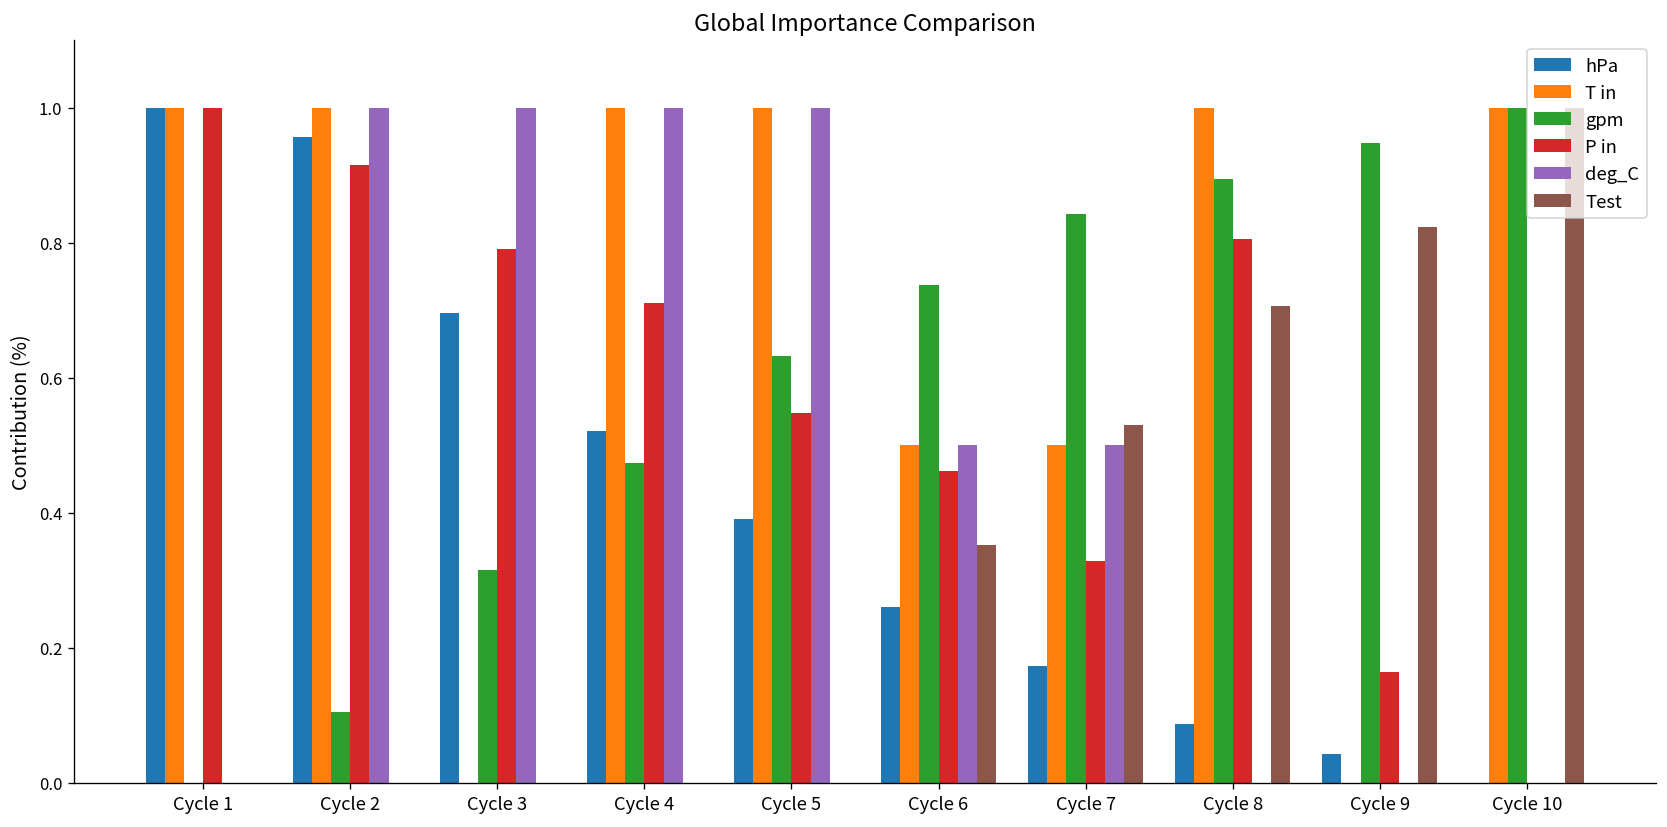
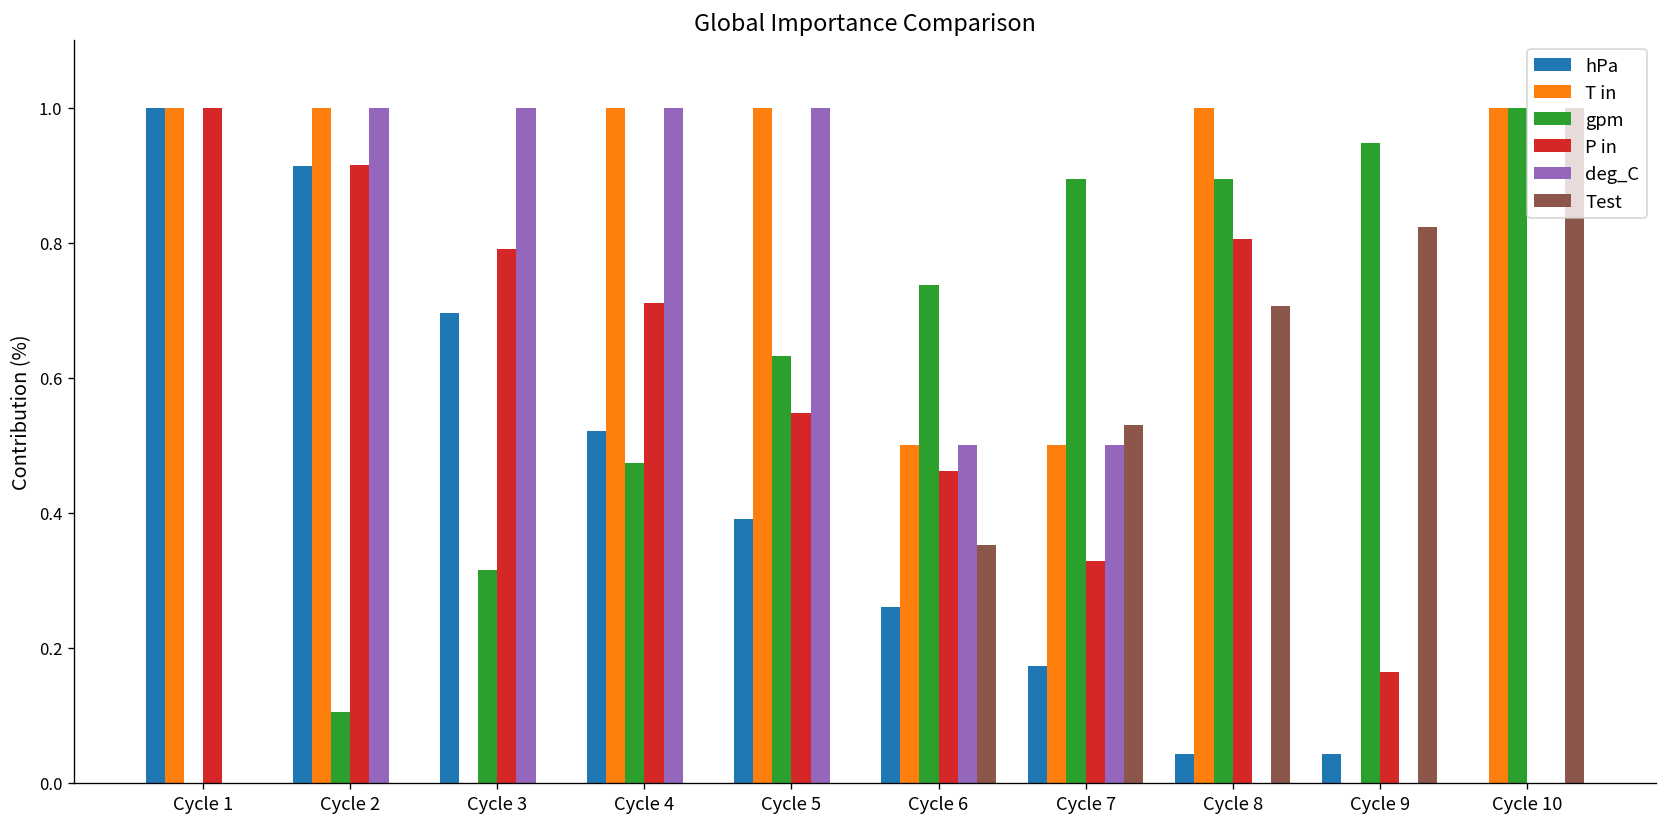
hPa, Cycle 2: 0.96 -> 0.91
gpm, Cycle 7: 0.84 -> 0.89
hPa, Cycle 8: 0.09 -> 0.04
